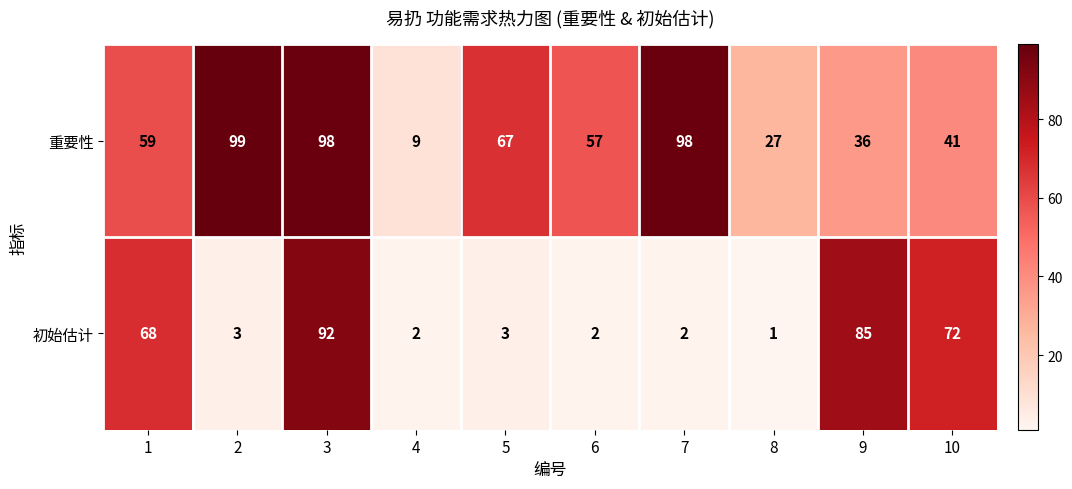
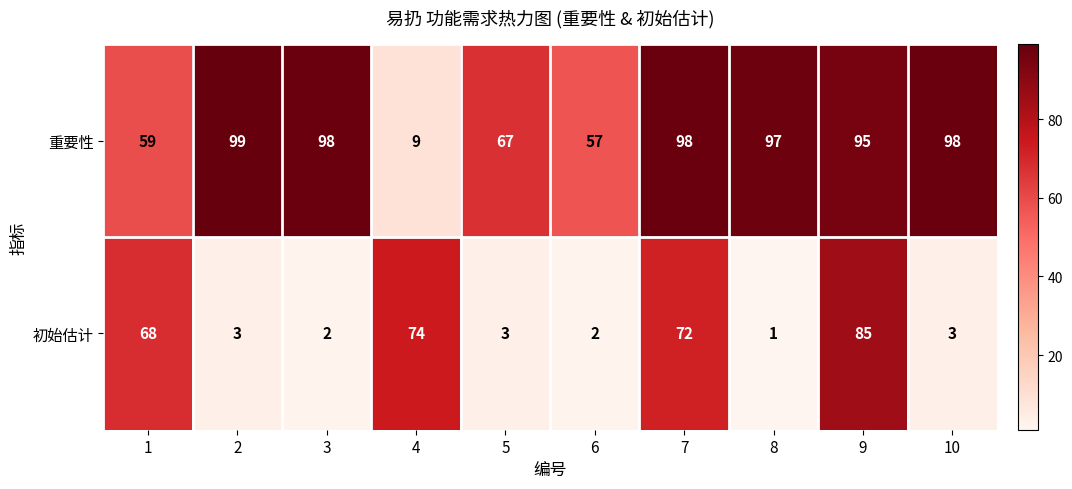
重要性, 8: 27 -> 97
重要性, 9: 36 -> 95
重要性, 10: 41 -> 98
初始估计, 3: 92 -> 2
初始估计, 4: 2 -> 74
初始估计, 7: 2 -> 72
初始估计, 10: 72 -> 3
